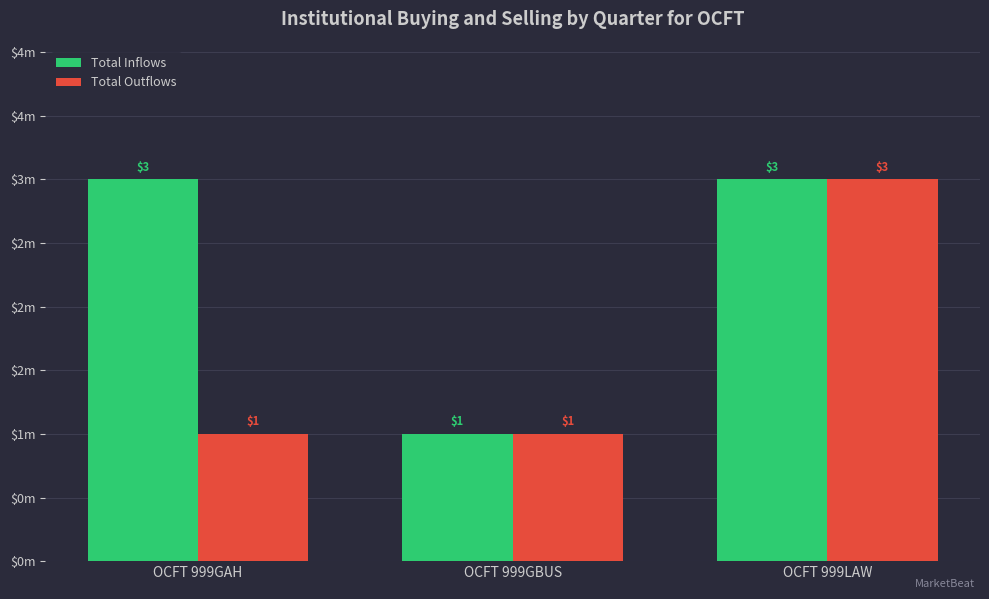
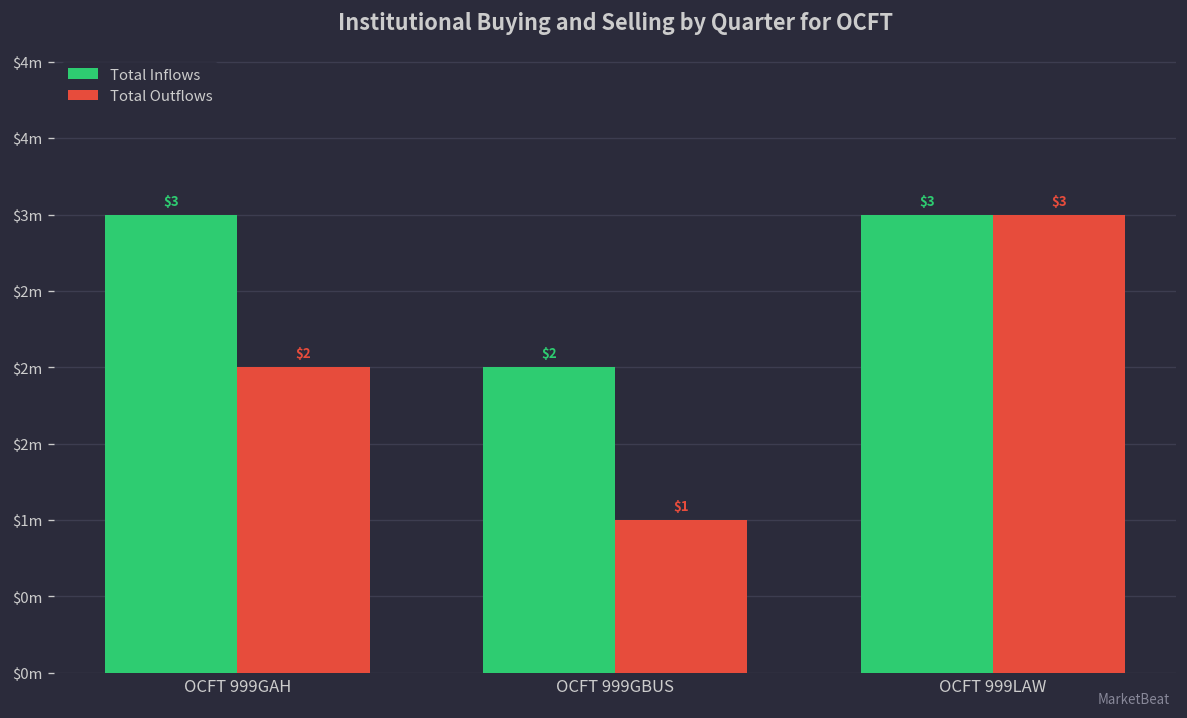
Total Outflows, OCFT 999GAH: $1 -> $2
Total Inflows, OCFT 999GBUS: $1 -> $2
